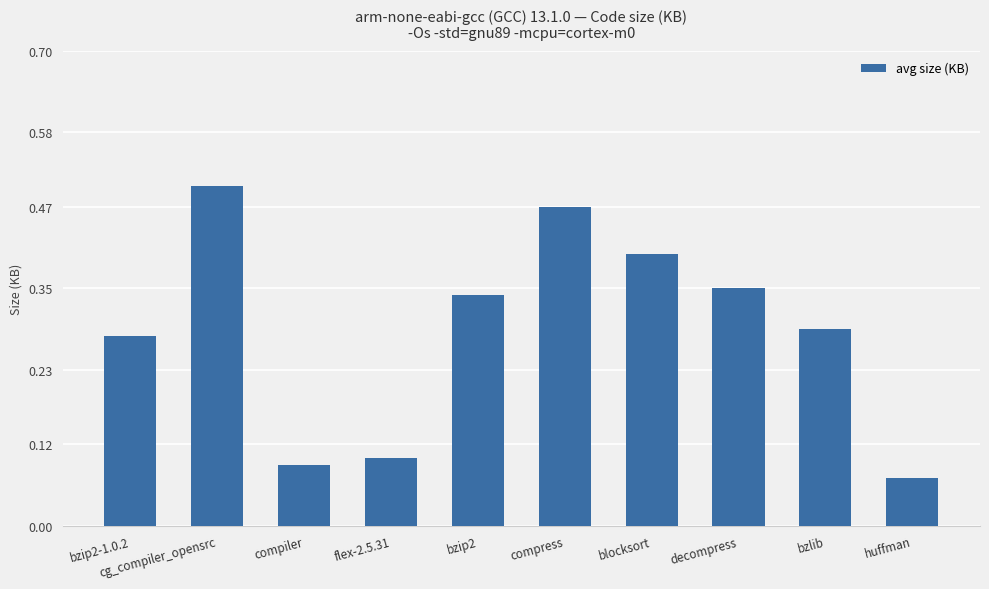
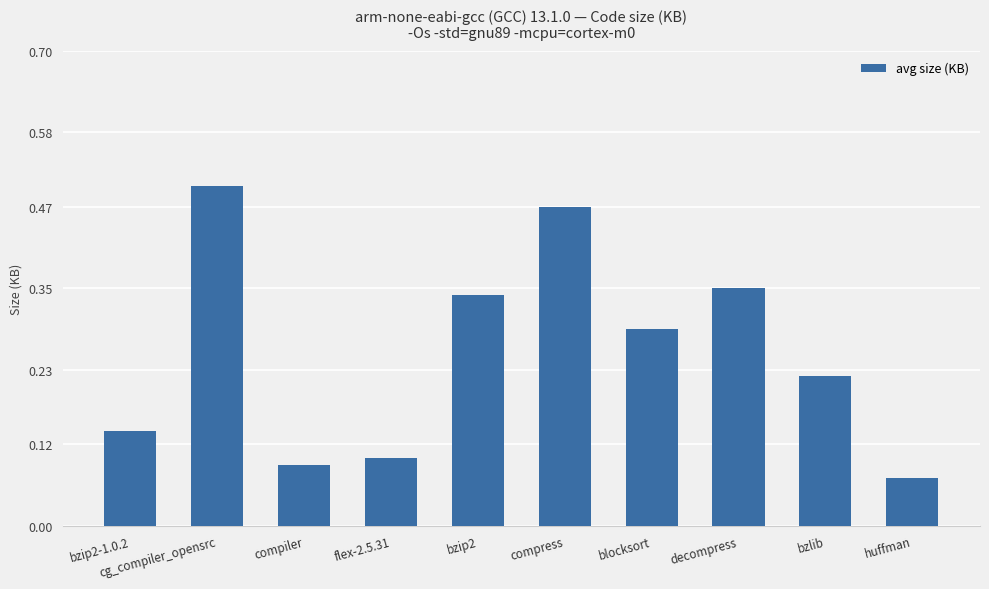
bzip2-1.0.2: 0.28 -> 0.14
blocksort: 0.40 -> 0.29
bzlib: 0.29 -> 0.22
